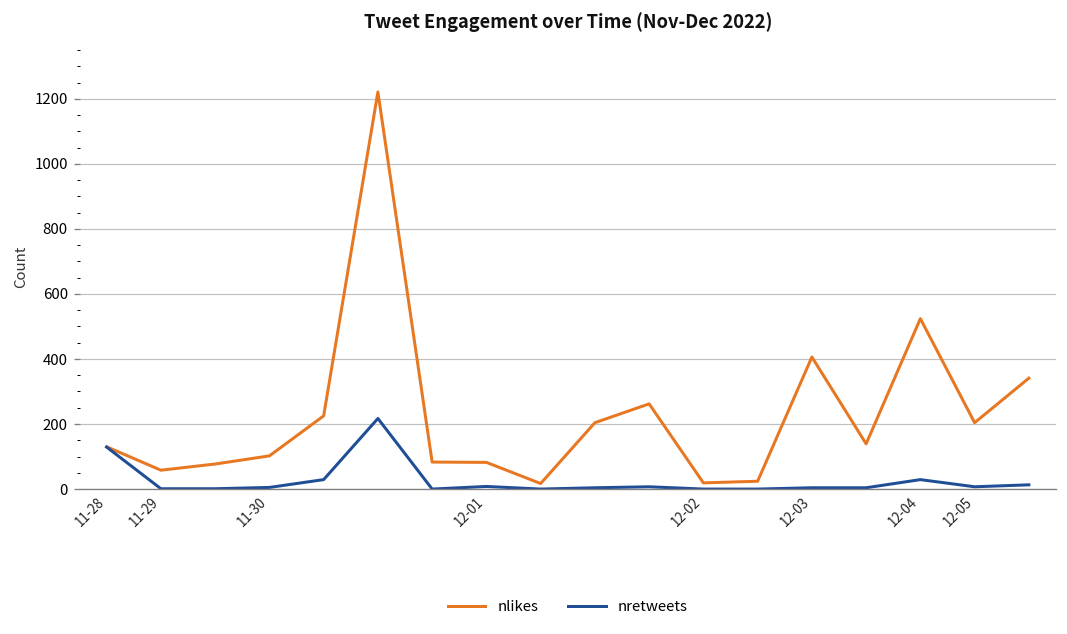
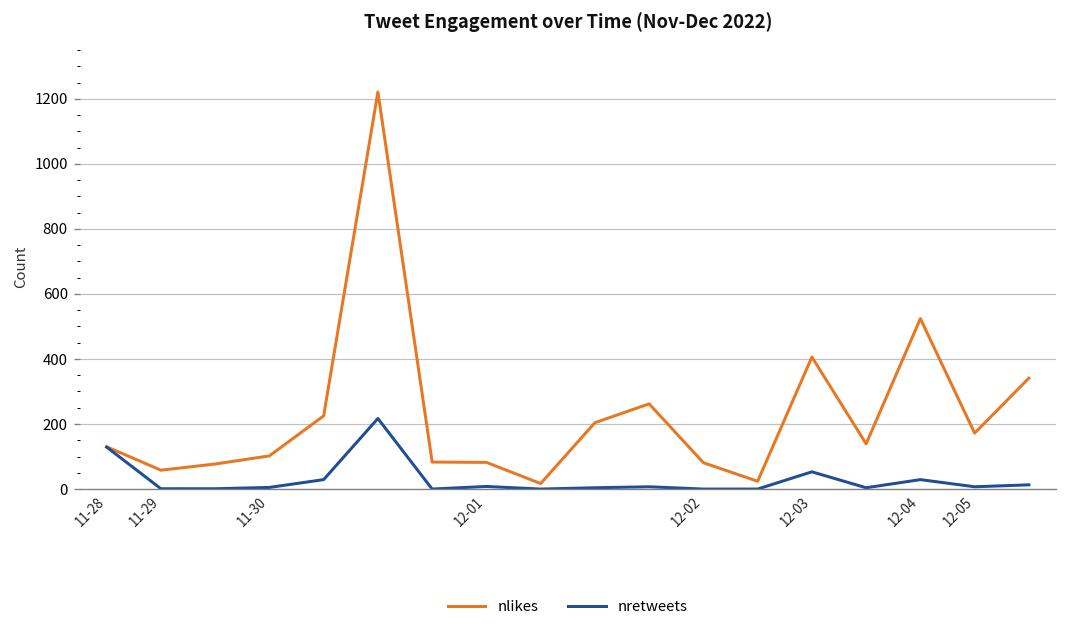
nlikes, 12-02: 20 -> 80
nretweets, 12-03: 0 -> 50
nlikes, 12-05: 200 -> 170
